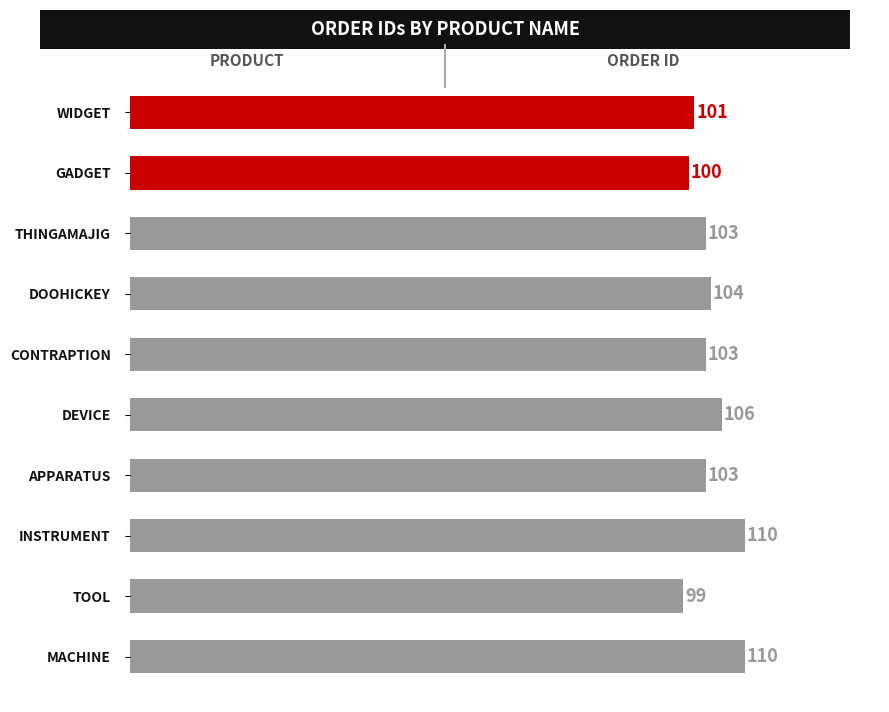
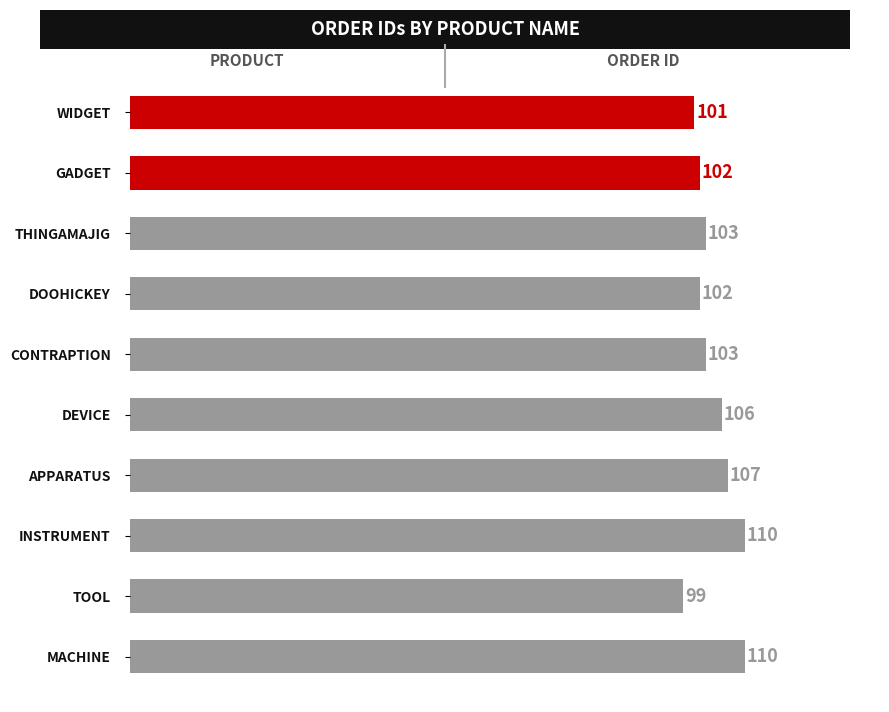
GADGET: 100 -> 102
DOOHICKEY: 104 -> 102
APPARATUS: 103 -> 107
